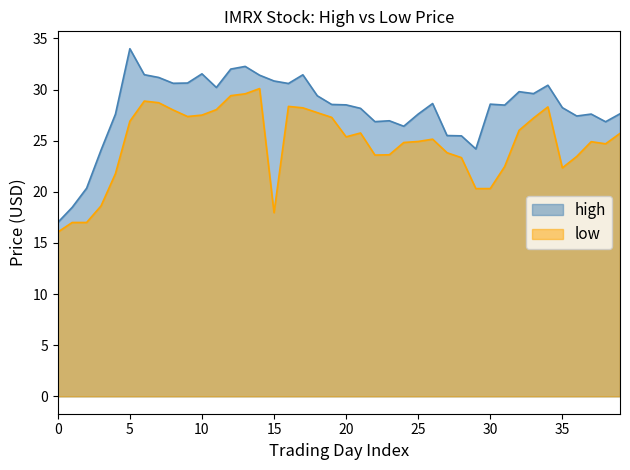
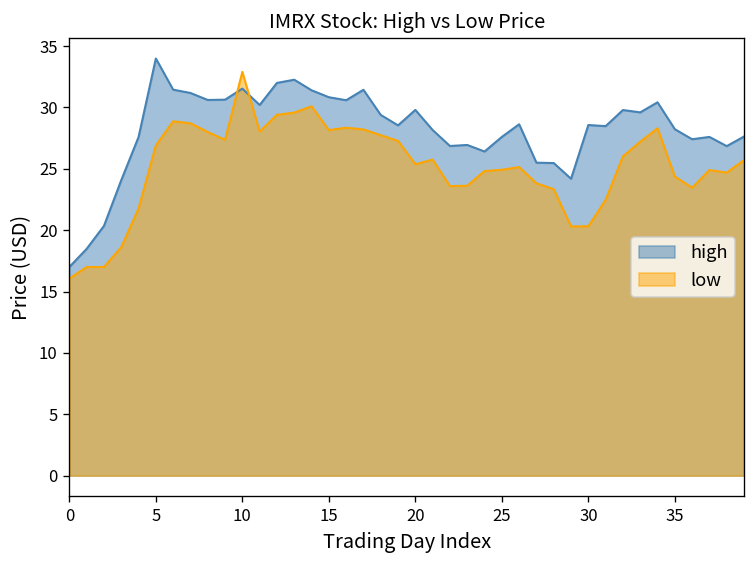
low, 10: 27.5 -> 32.9
low, 15: 18.0 -> 28.2
high, 20: 28.5 -> 29.8
low, 35: 22.3 -> 24.4
